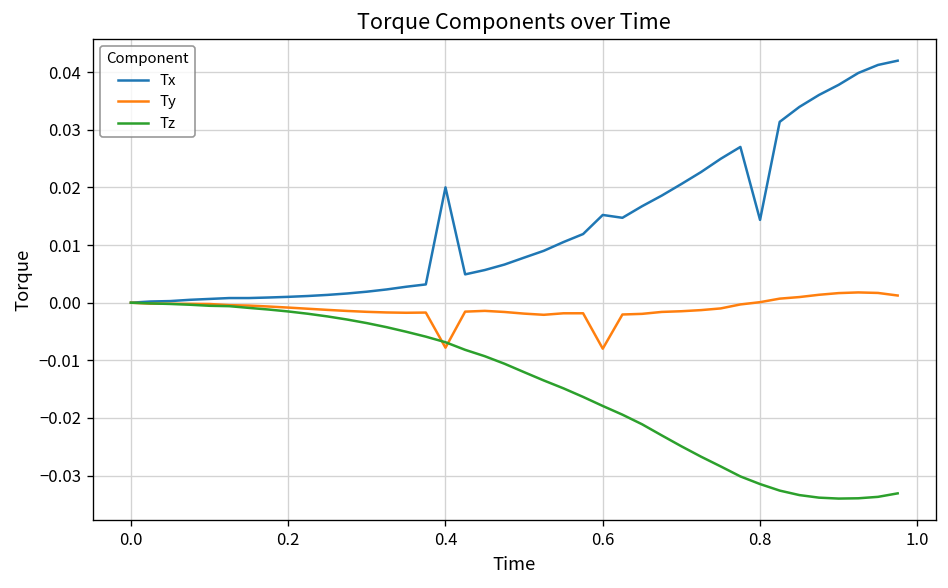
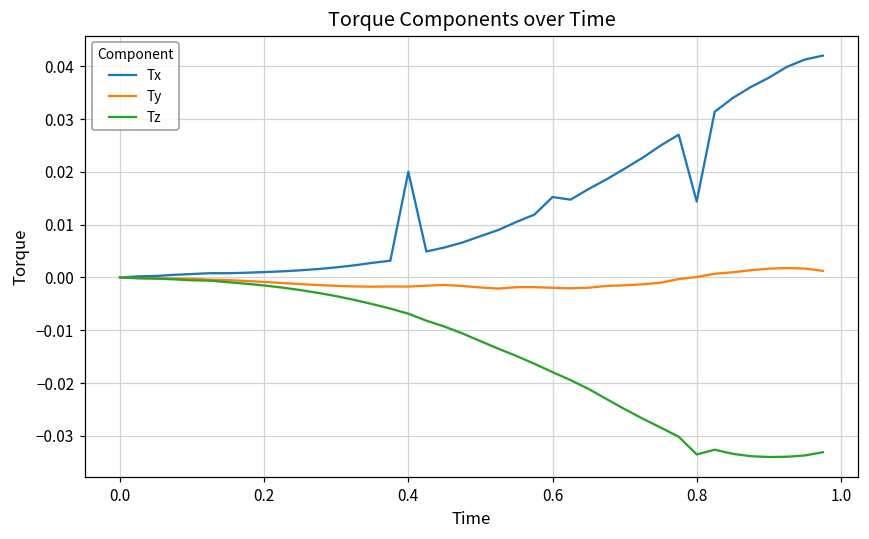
Ty, 0.4: -0.008 -> -0.002
Ty, 0.6: -0.008 -> -0.002
Tz, 0.8: -0.031 -> -0.034
